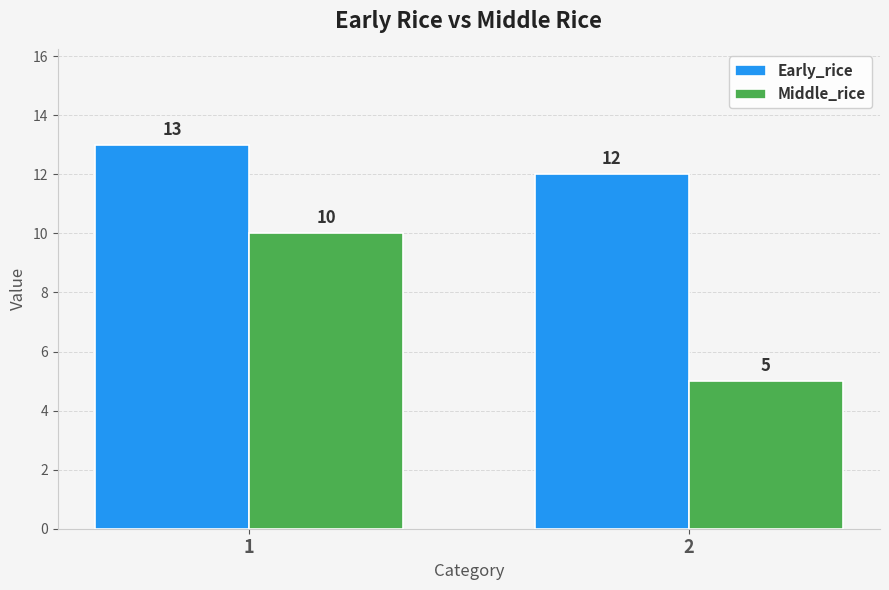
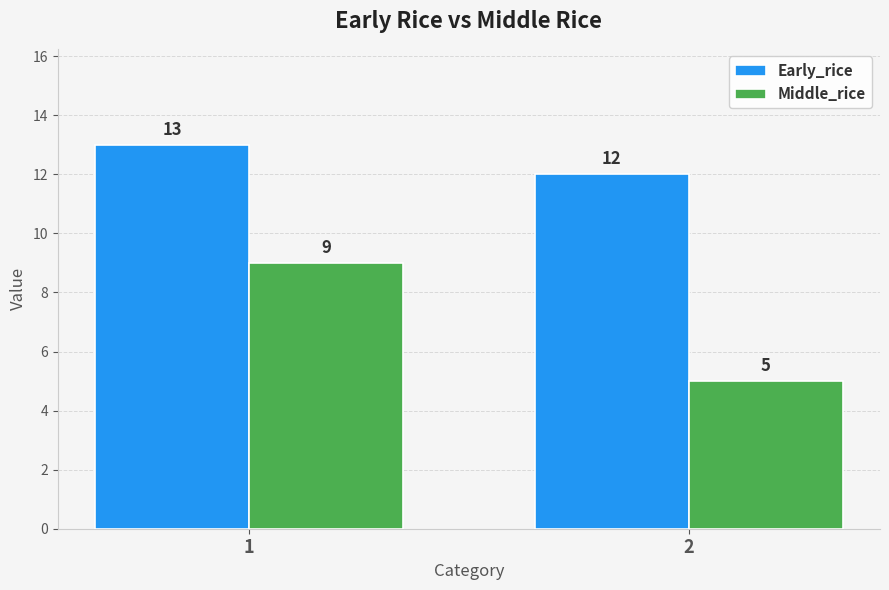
Middle_rice, 1: 10 -> 9
